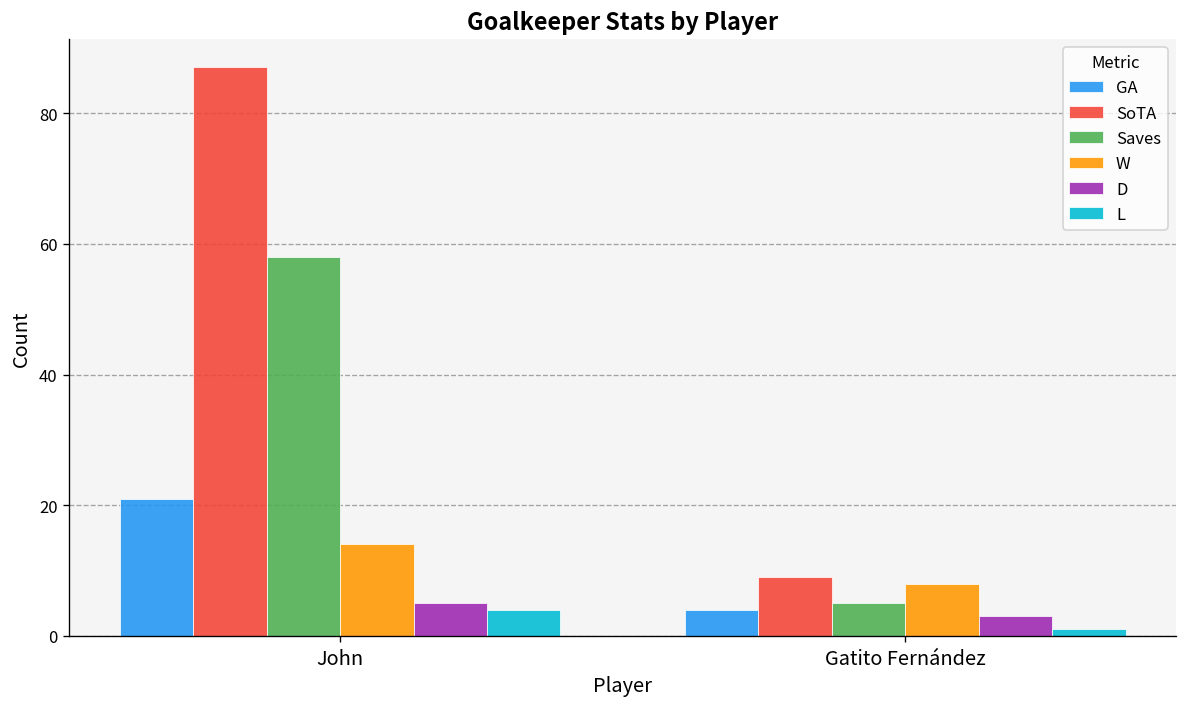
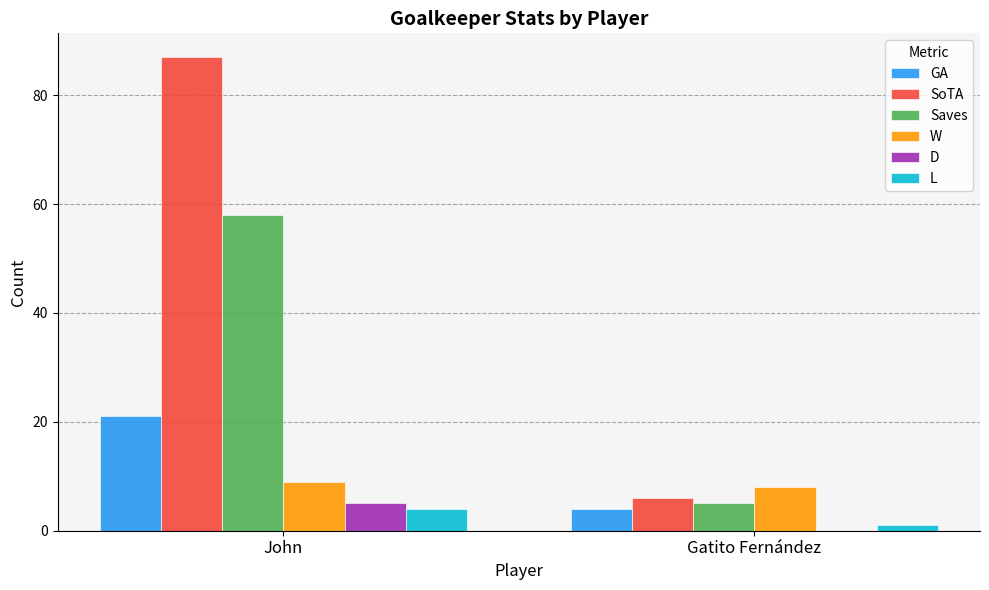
W, John: 14 -> 9
SoTA, Gatito Fernández: 9 -> 6
D, Gatito Fernández: 3 -> 0
